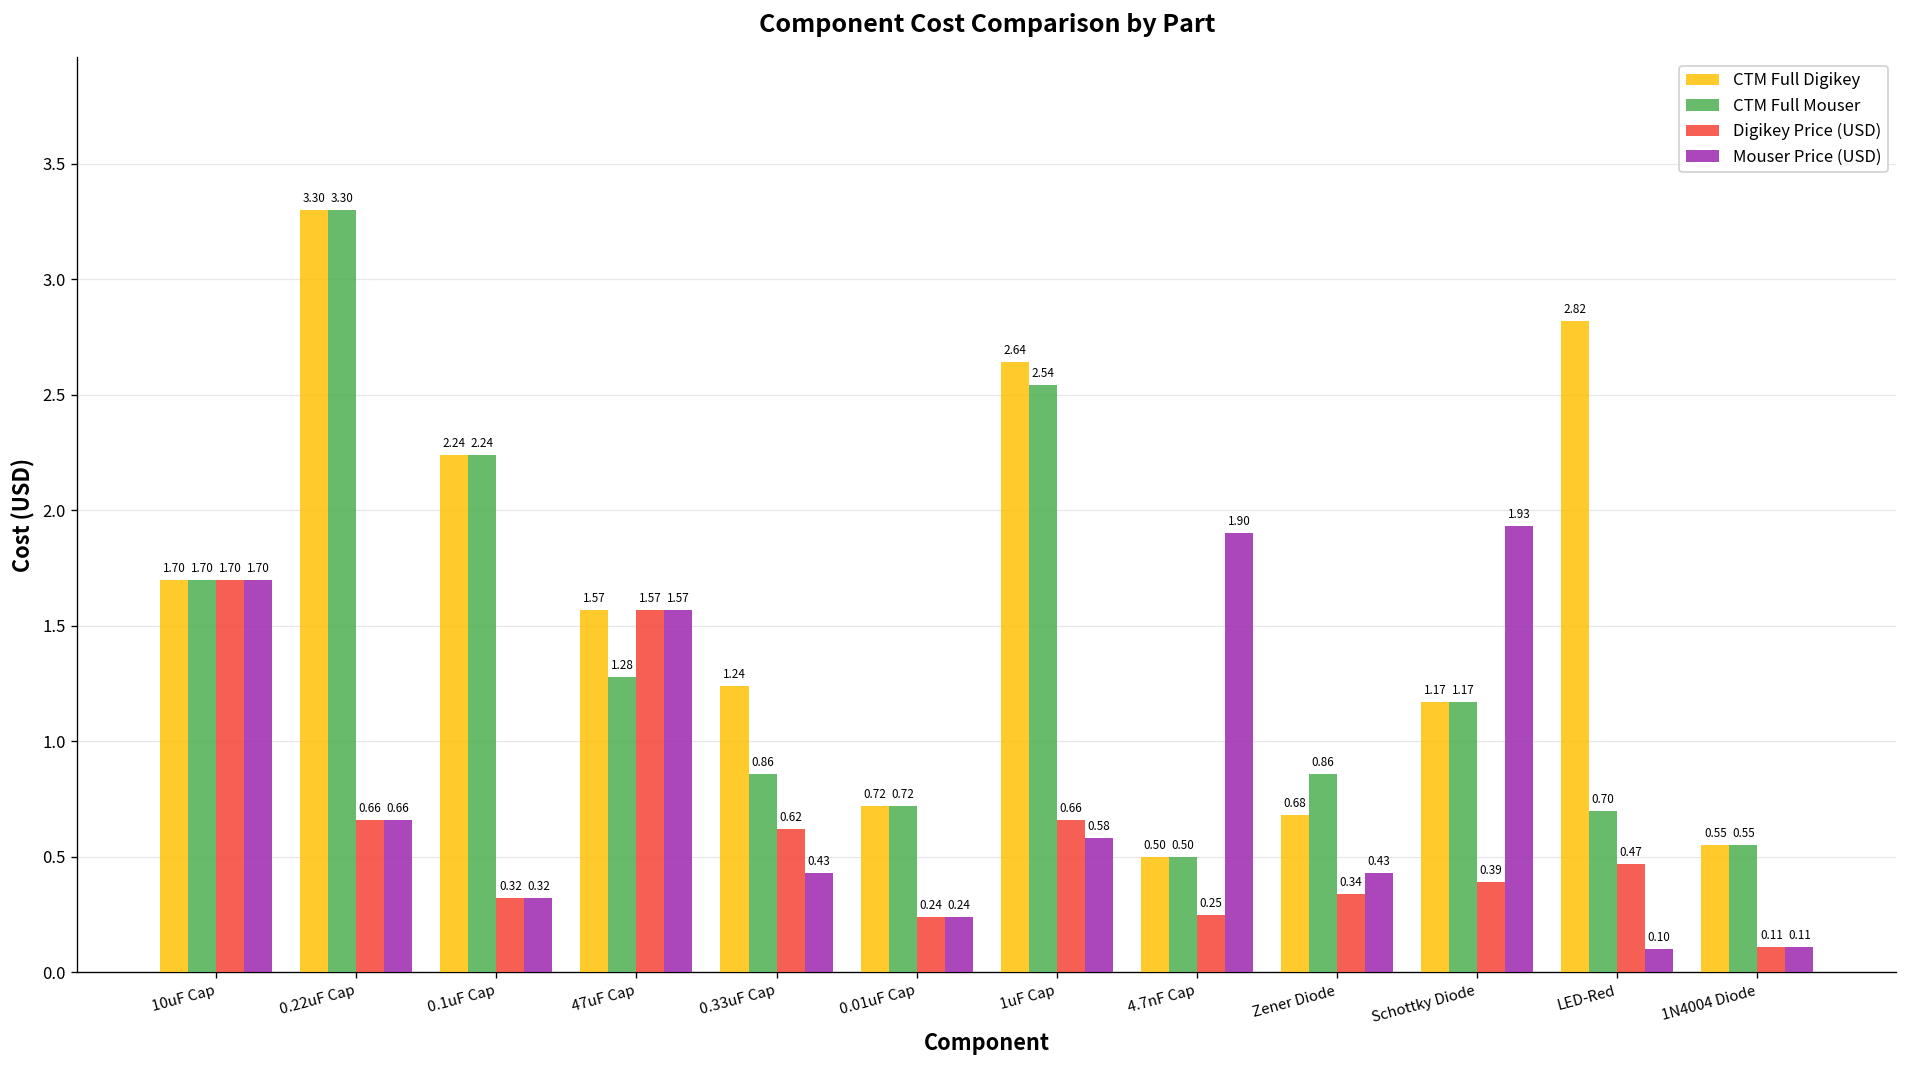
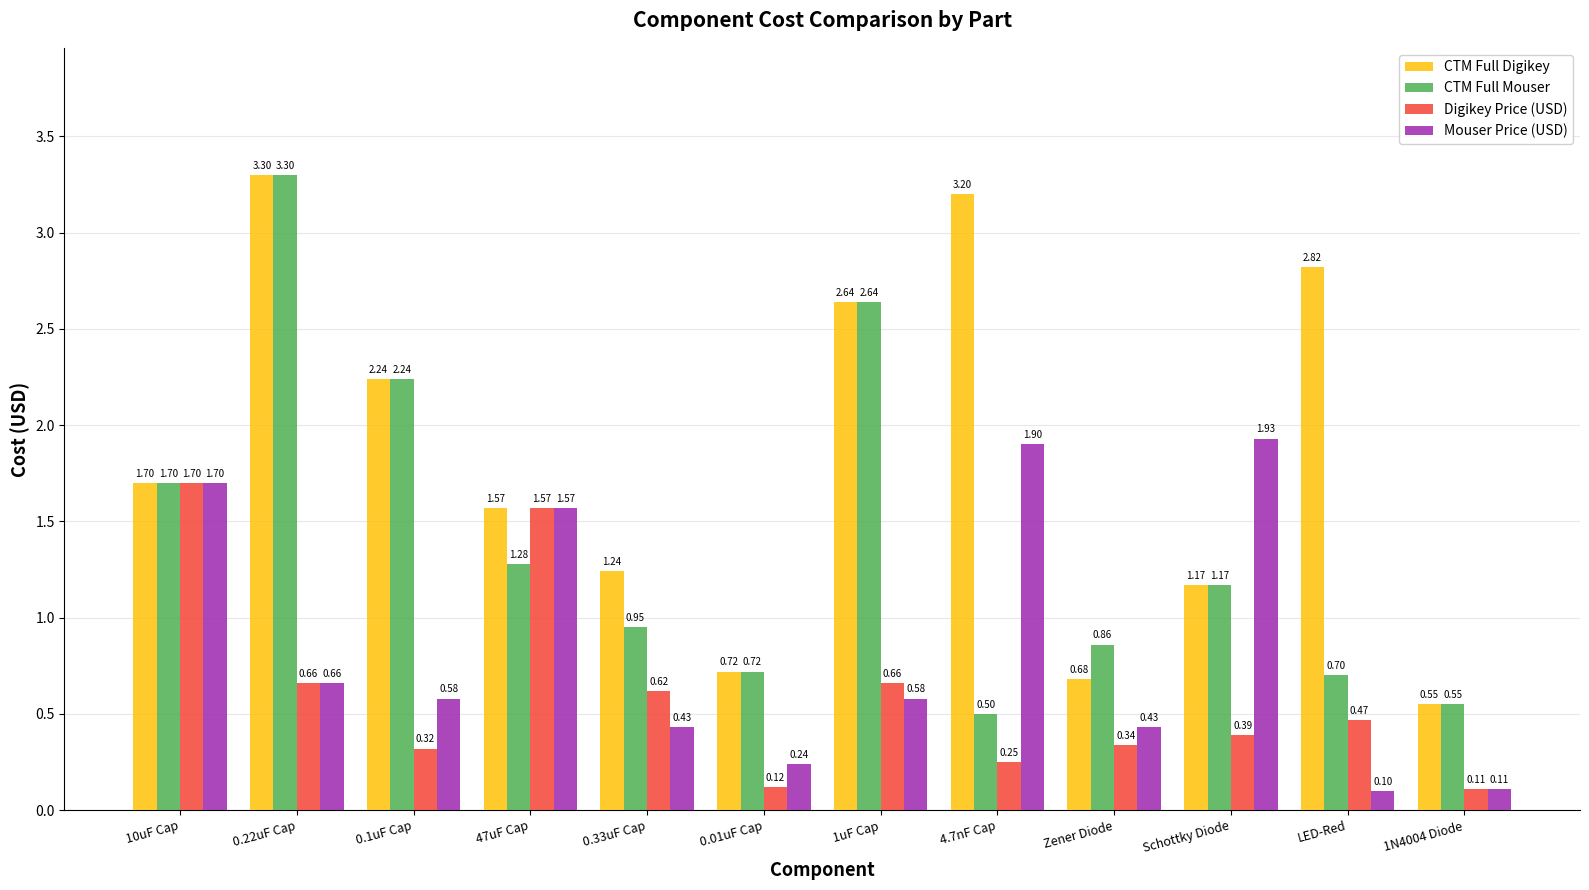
Mouser Price (USD), 0.1uF Cap: 0.32 -> 0.58
CTM Full Mouser, 0.33uF Cap: 0.86 -> 0.95
Digikey Price (USD), 0.01uF Cap: 0.24 -> 0.12
CTM Full Mouser, 1uF Cap: 2.54 -> 2.64
CTM Full Digikey, 4.7nF Cap: 0.50 -> 3.20
